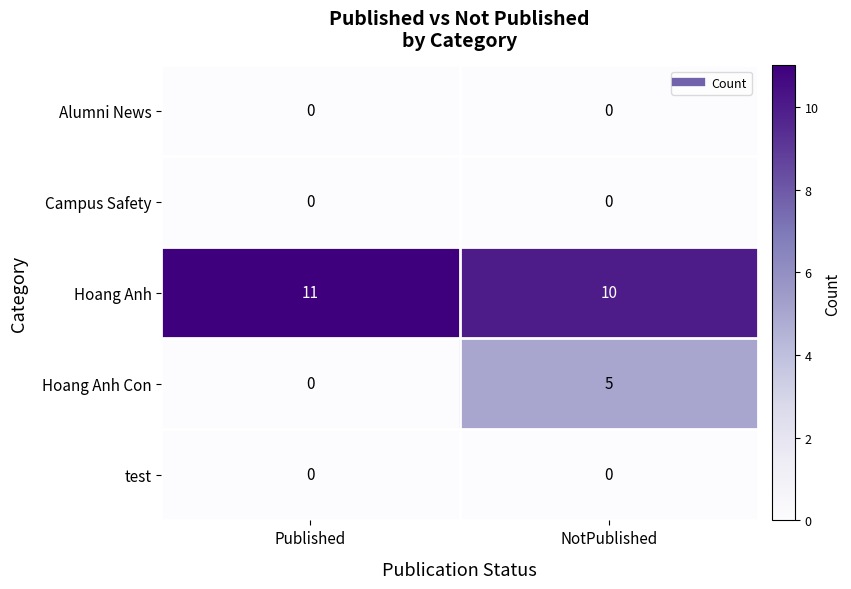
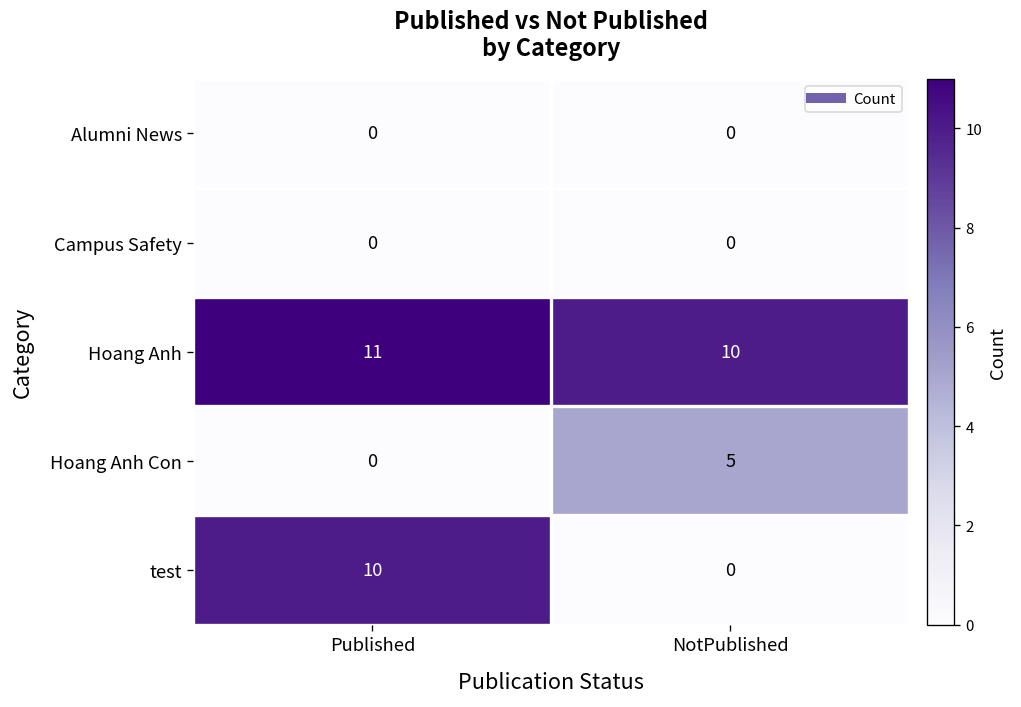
test, Published: 0 -> 10
